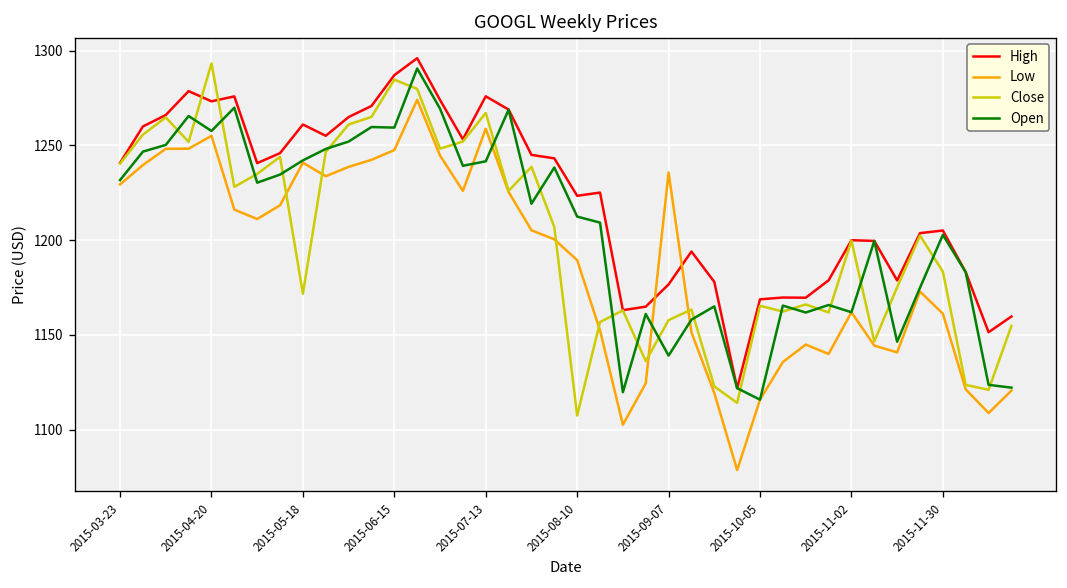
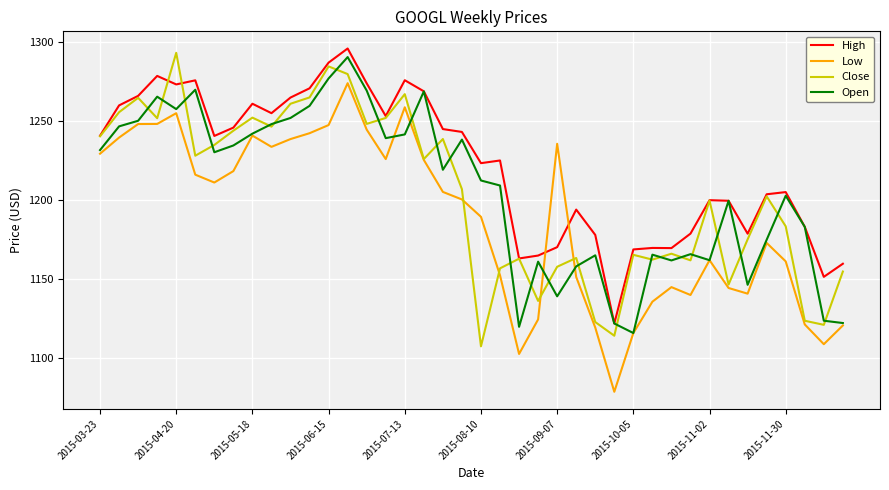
Close, 2015-05-18: 1172 -> 1252
Open, 2015-06-15: 1259 -> 1277
High, 2015-09-07: 1177 -> 1170
